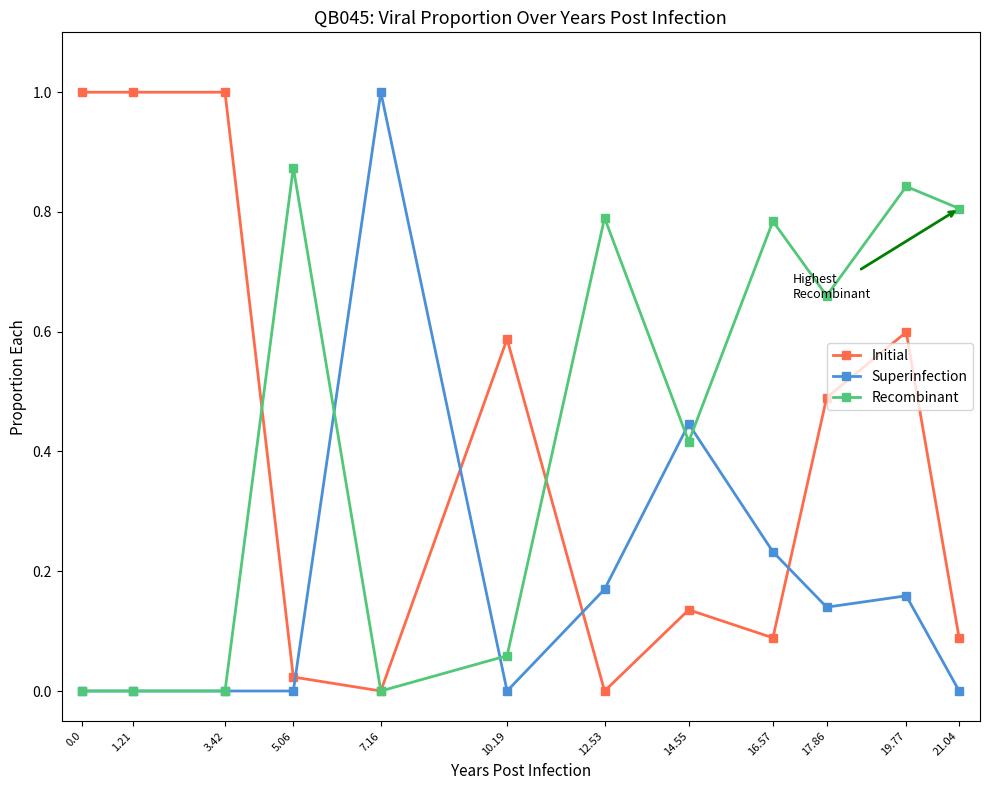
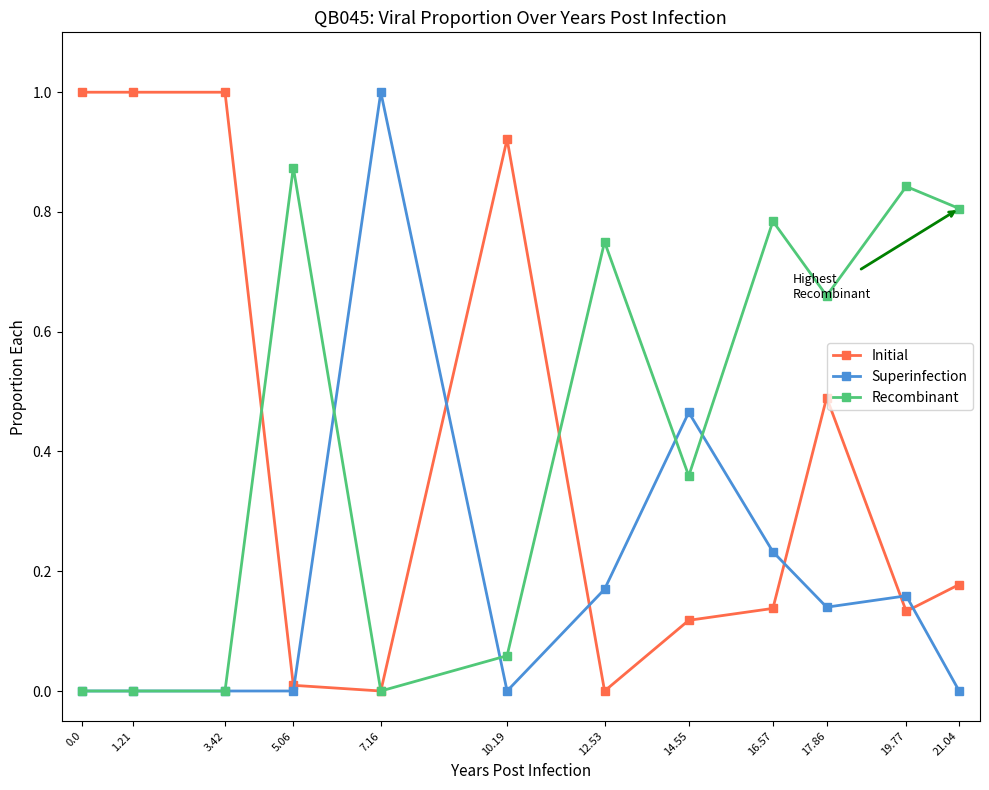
Initial, 5.06: 0.02 -> 0.01
Initial, 10.19: 0.59 -> 0.92
Recombinant, 12.53: 0.79 -> 0.75
Initial, 14.55: 0.14 -> 0.12
Superinfection, 14.55: 0.45 -> 0.47
Recombinant, 14.55: 0.42 -> 0.36
Initial, 16.57: 0.09 -> 0.14
Initial, 19.77: 0.60 -> 0.13
Initial, 21.04: 0.09 -> 0.18
